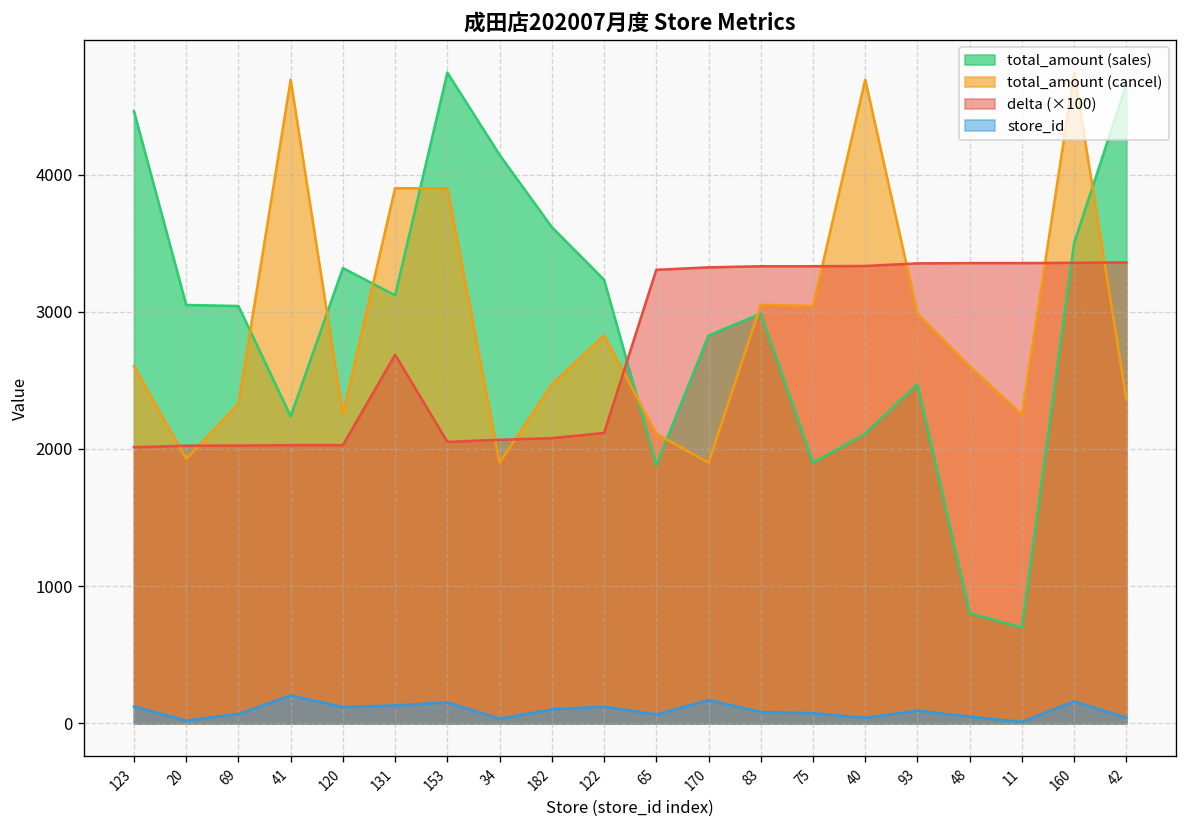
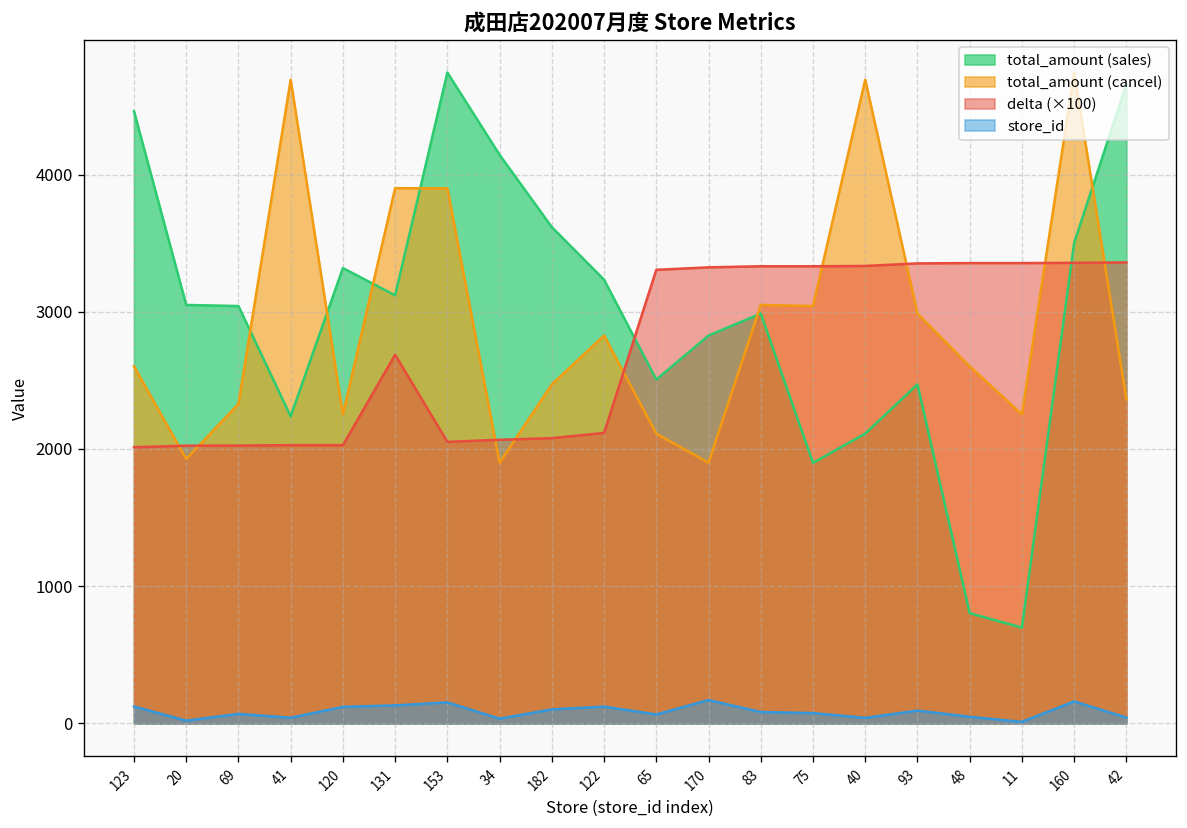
store_id, 41: 200 -> 40
total_amount (sales), 65: 1880 -> 2510
